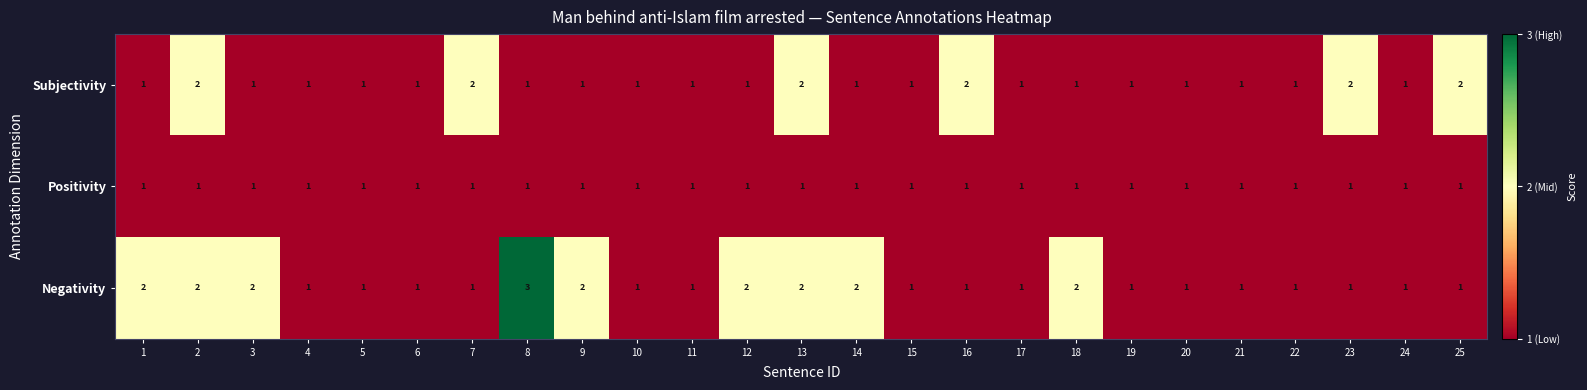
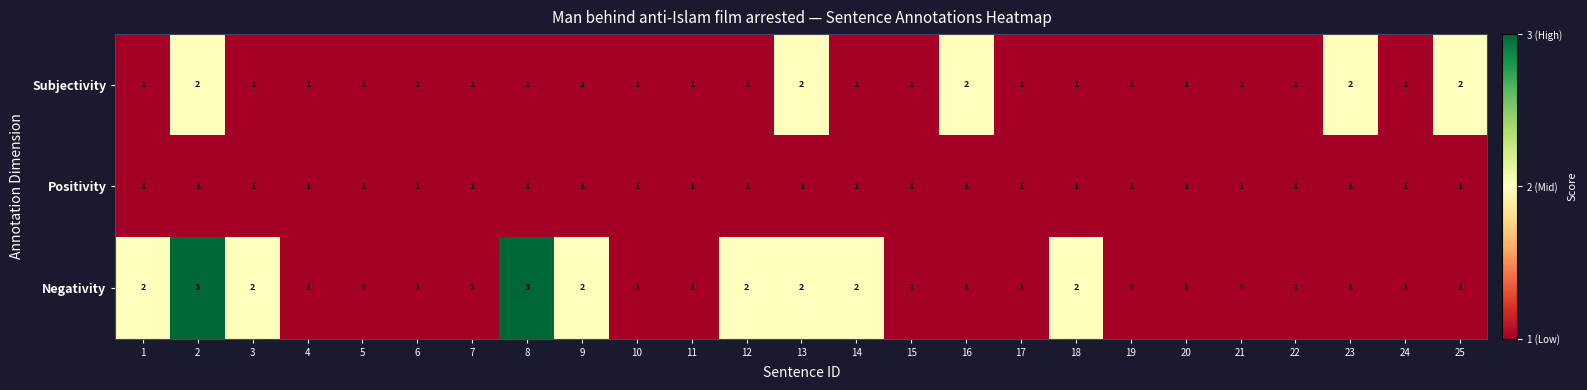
Subjectivity, 7: 2 -> 1
Negativity, 2: 2 -> 3
